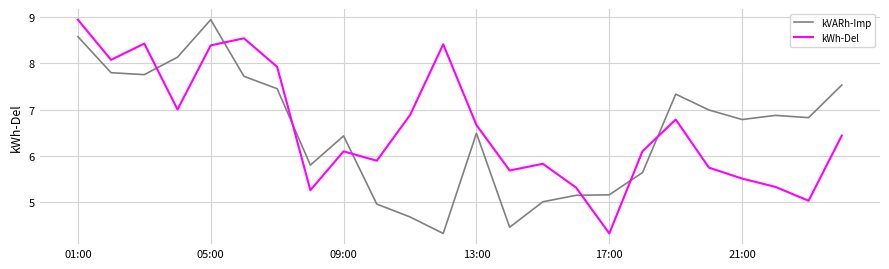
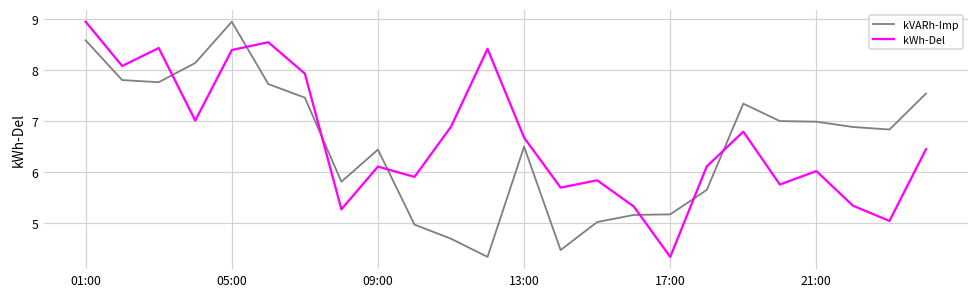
kVARh-Imp, 21:00: 6.8 -> 7.0
kWh-Del, 21:00: 5.5 -> 6.0
